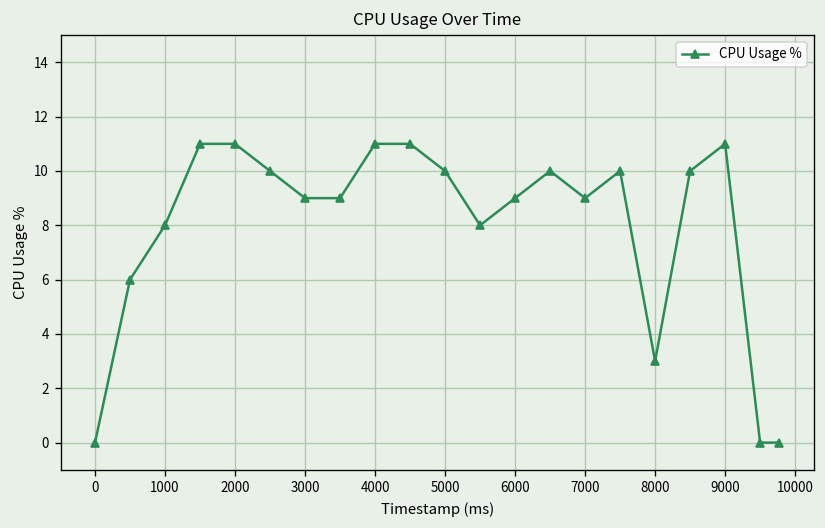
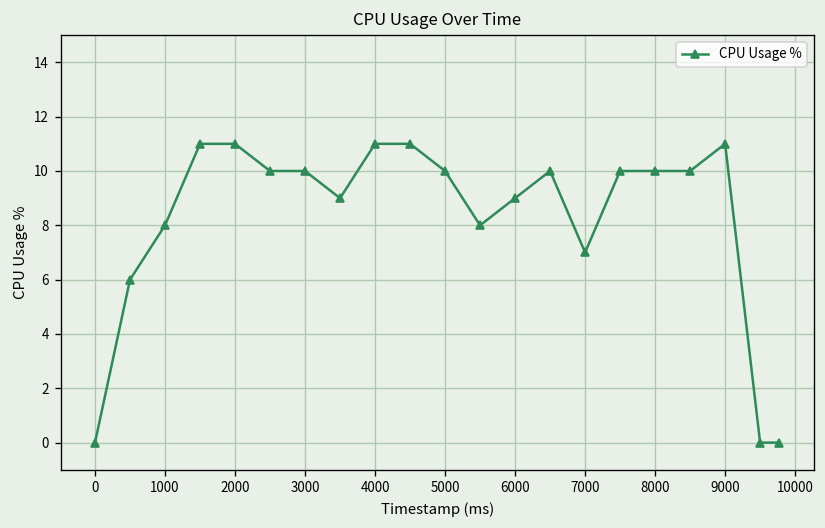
3000: 9 -> 10
7000: 9 -> 7
8000: 3 -> 10
